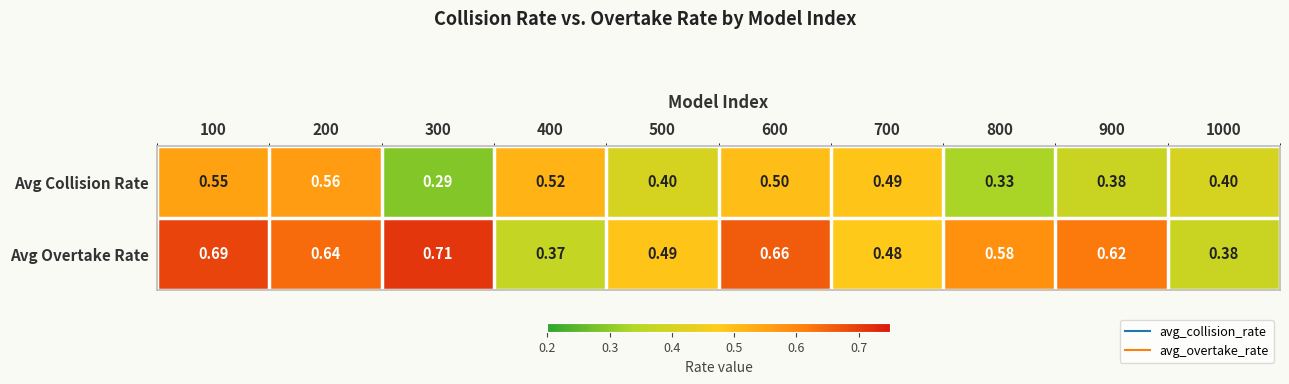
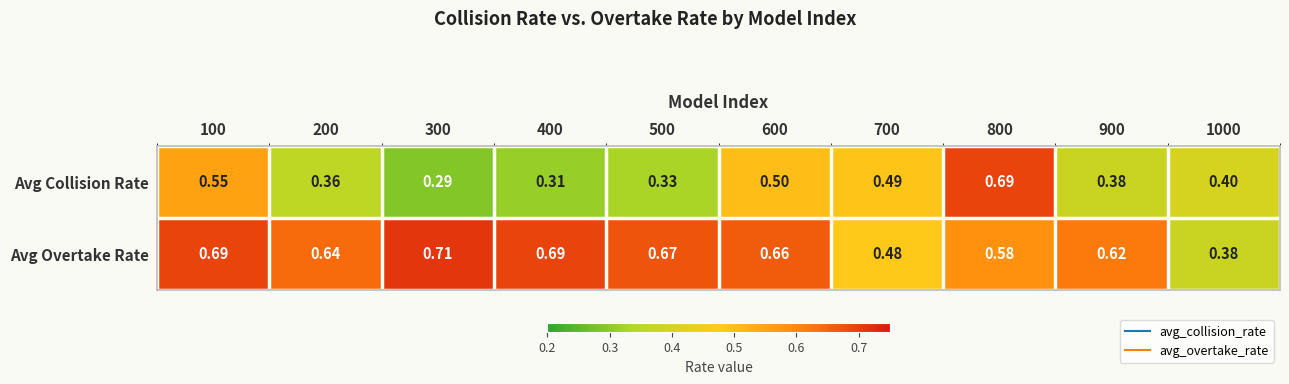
Avg Collision Rate, 200: 0.56 -> 0.36
Avg Collision Rate, 400: 0.52 -> 0.31
Avg Collision Rate, 500: 0.40 -> 0.33
Avg Collision Rate, 800: 0.33 -> 0.69
Avg Overtake Rate, 400: 0.37 -> 0.69
Avg Overtake Rate, 500: 0.49 -> 0.67
